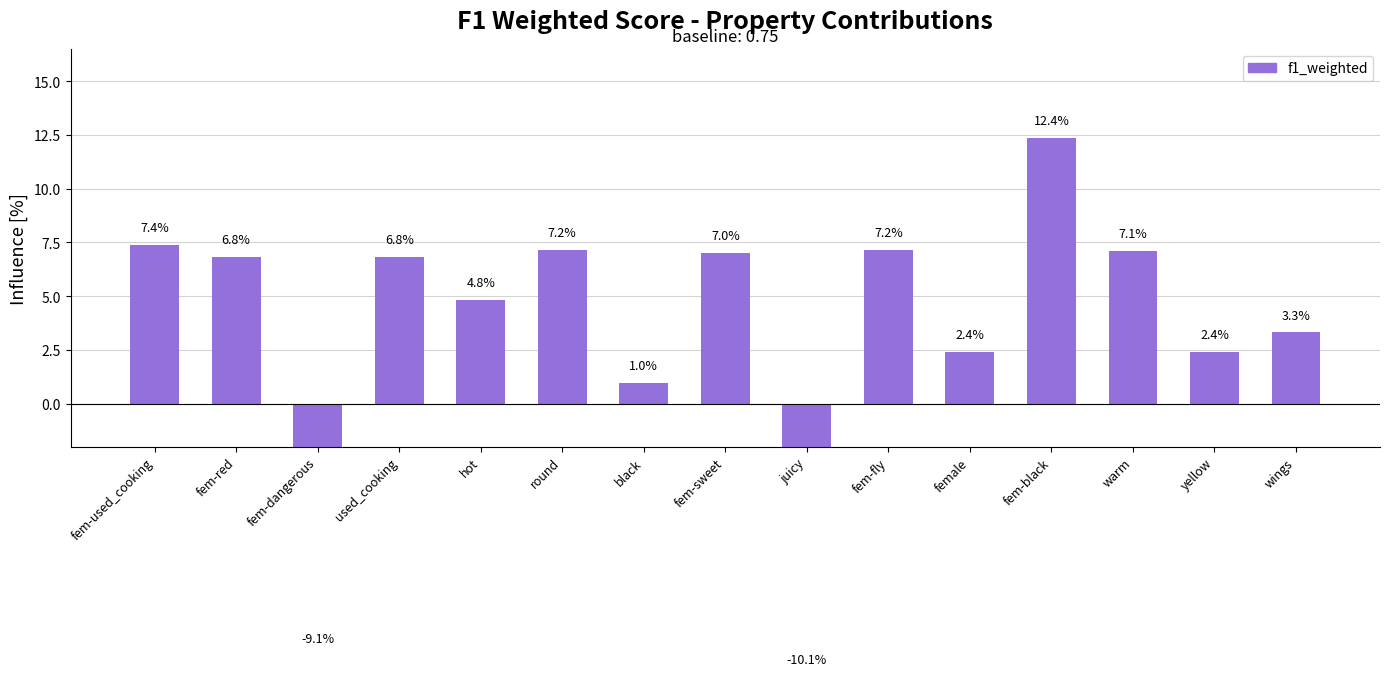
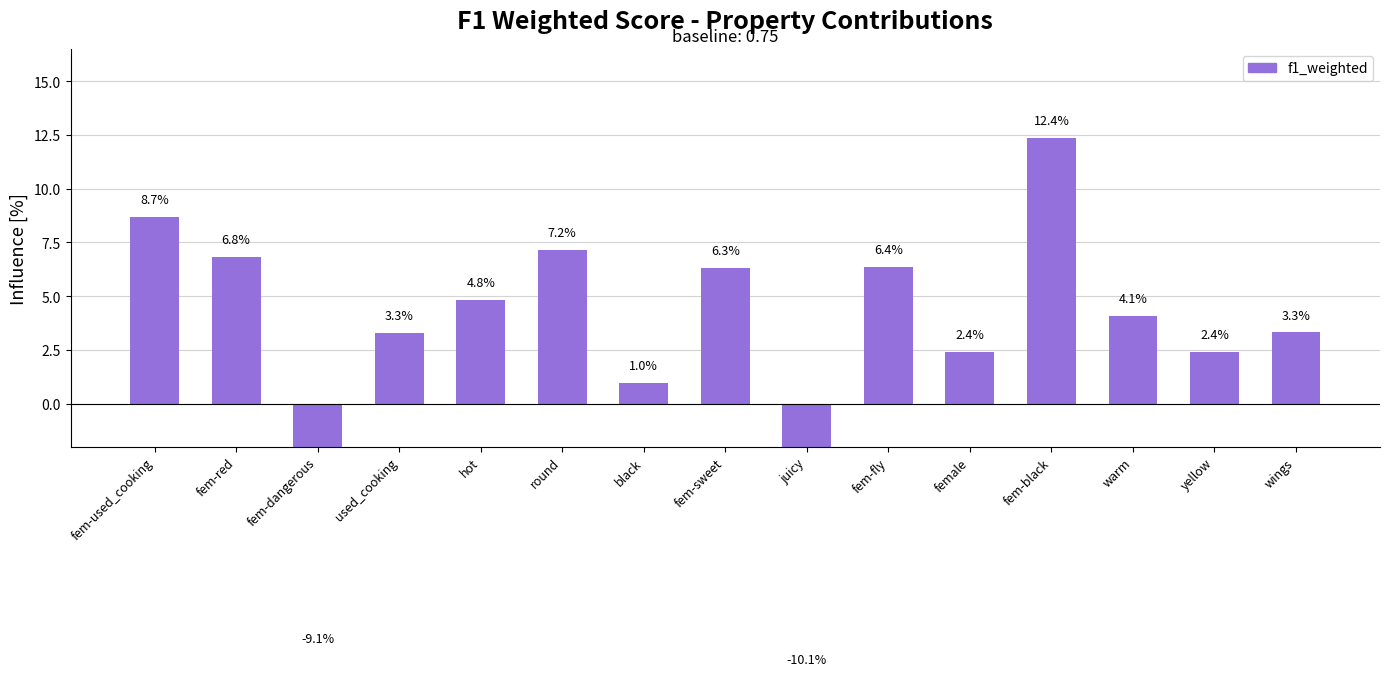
fem-used_cooking: 7.4% -> 8.7%
used_cooking: 6.8% -> 3.3%
fem-sweet: 7.0% -> 6.3%
fem-fly: 7.2% -> 6.4%
warm: 7.1% -> 4.1%
